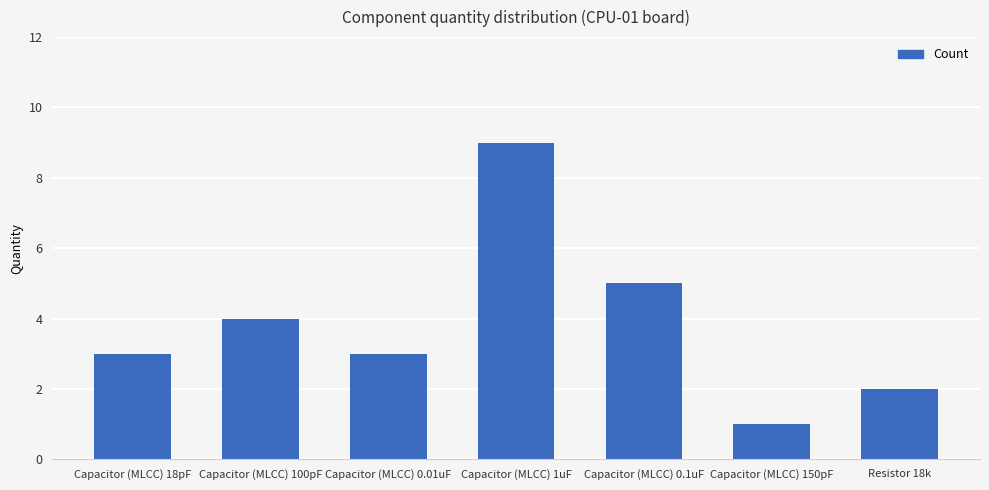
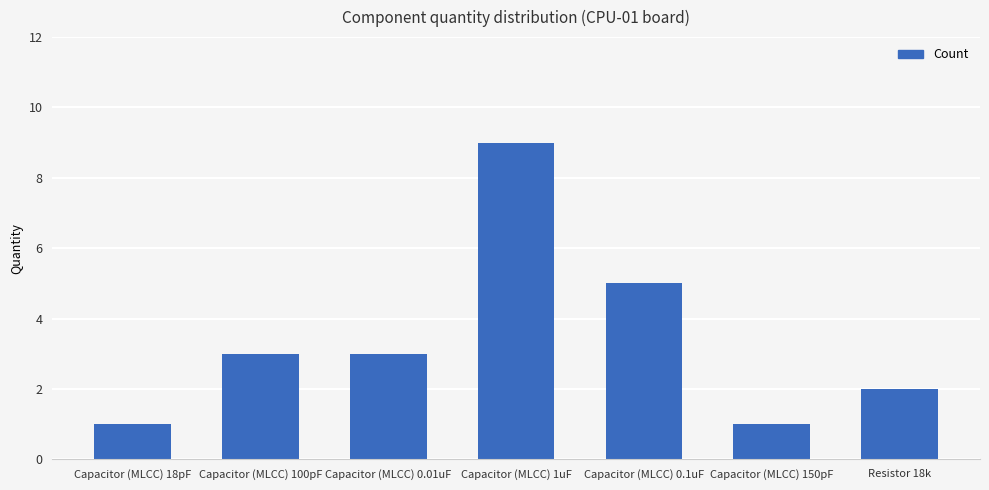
Capacitor (MLCC) 18pF: 3 -> 1
Capacitor (MLCC) 100pF: 4 -> 3
